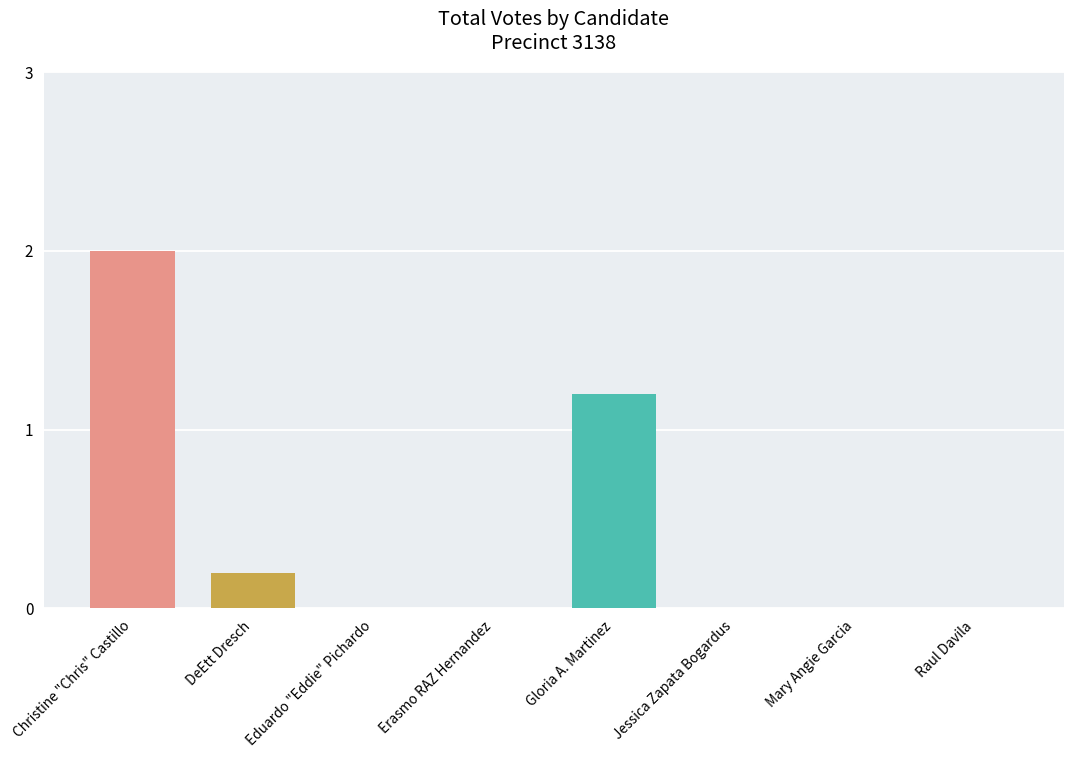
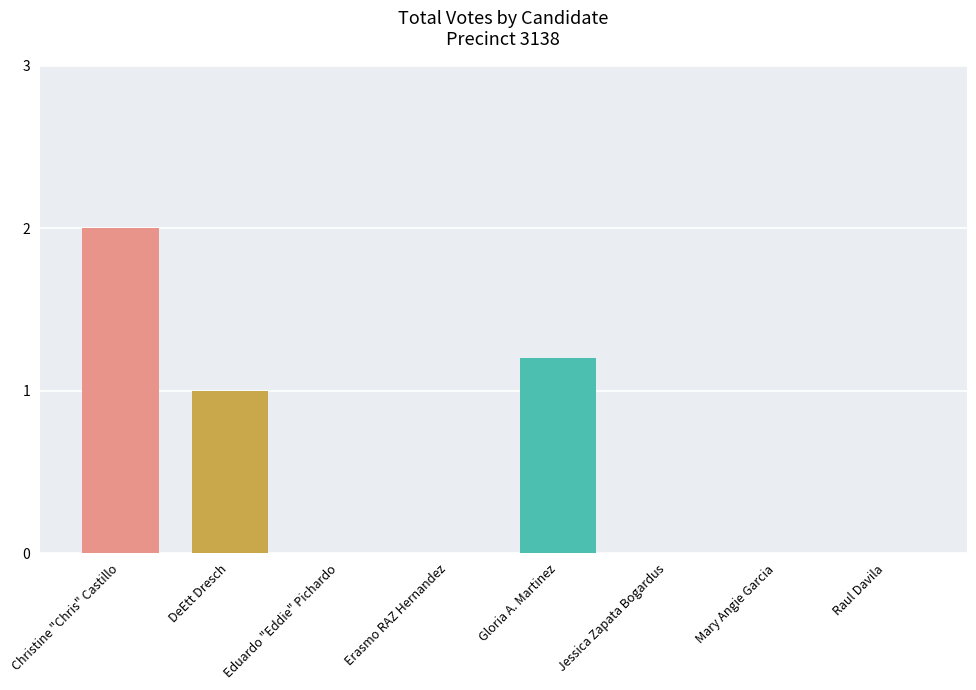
DeEtt Dresch: 0.2 -> 1.0
